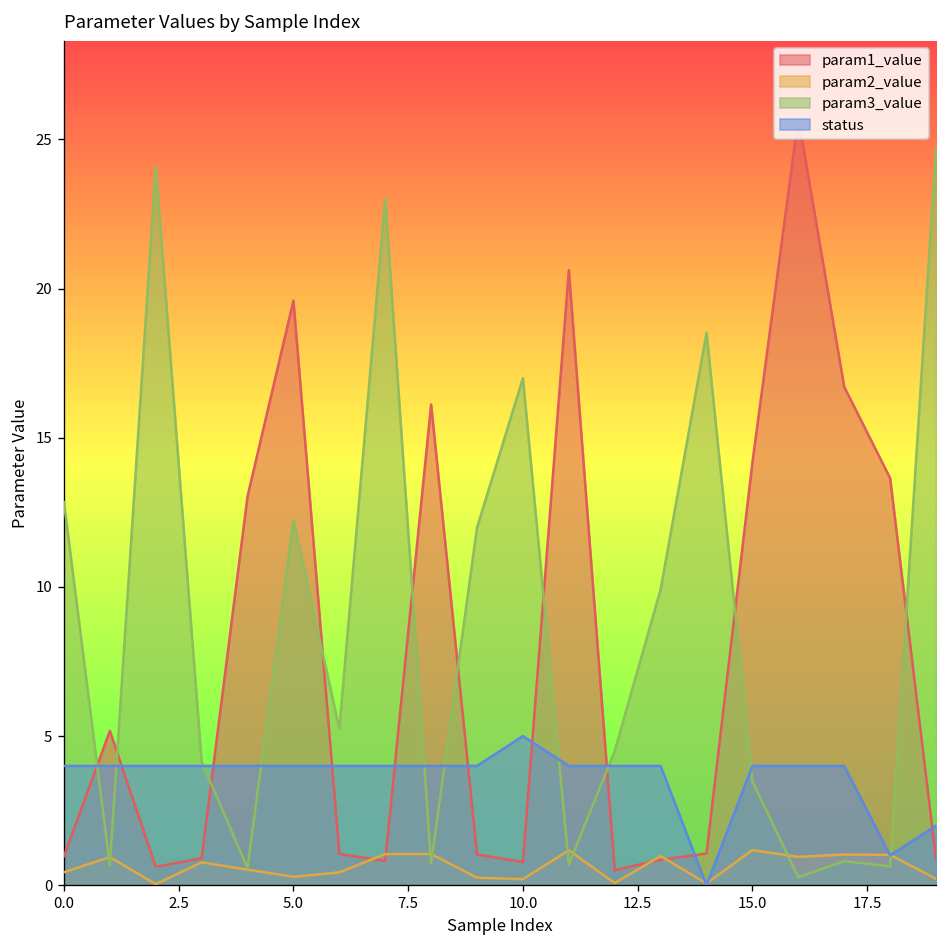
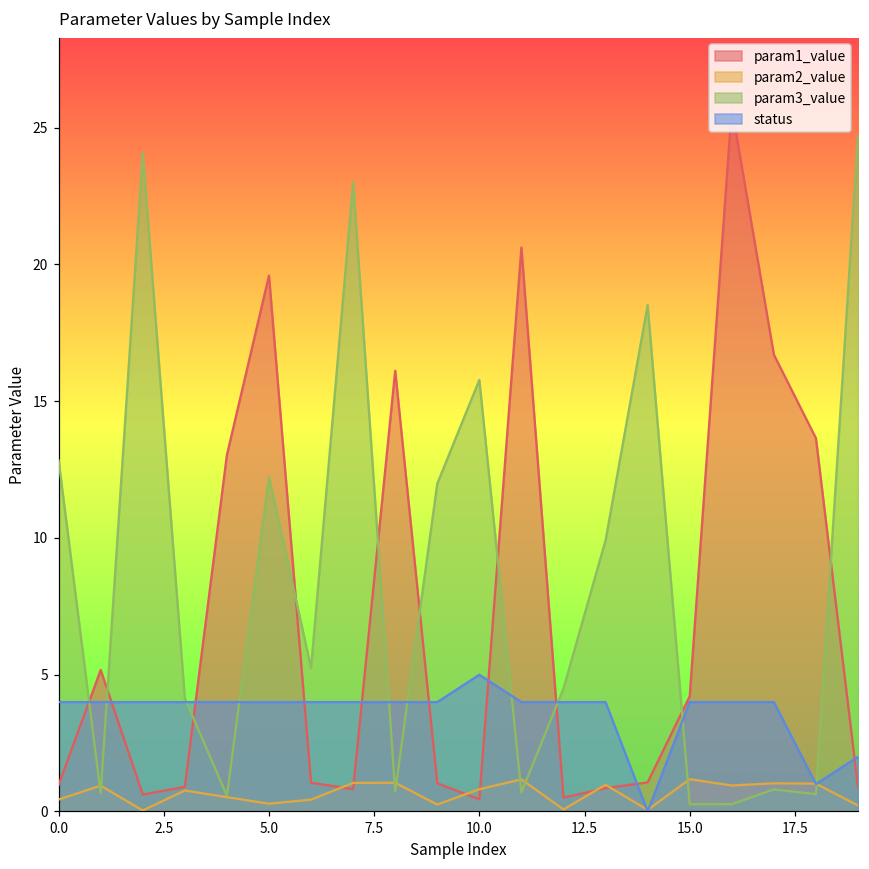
param1_value, 10.0: 0.8 -> 0.4
param2_value, 10.0: 0.2 -> 0.8
param3_value, 10.0: 17.0 -> 15.8
param1_value, 15.0: 14.2 -> 4.2
param3_value, 15.0: 3.5 -> 0.3
